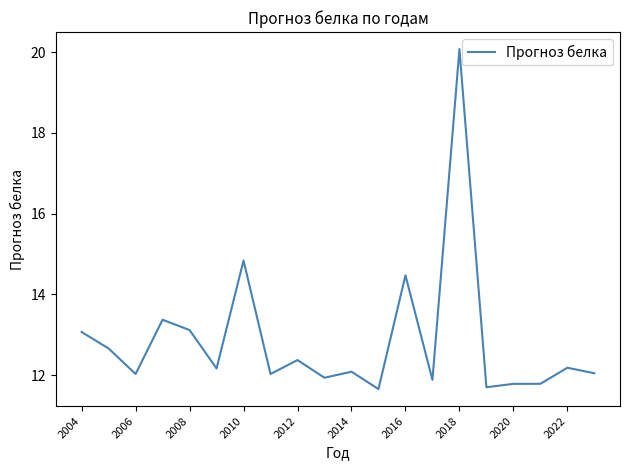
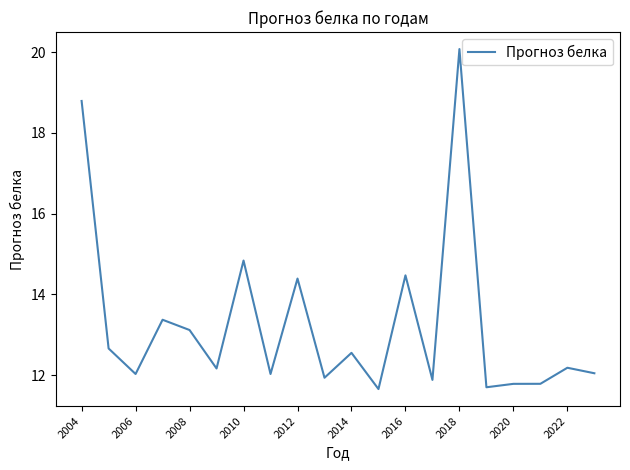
2004: 13.1 -> 18.8
2012: 12.4 -> 14.4
2014: 12.1 -> 12.5
